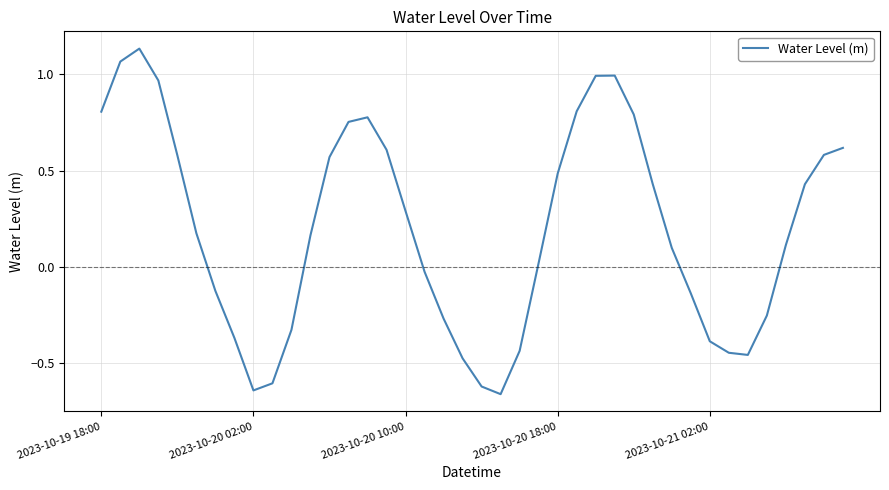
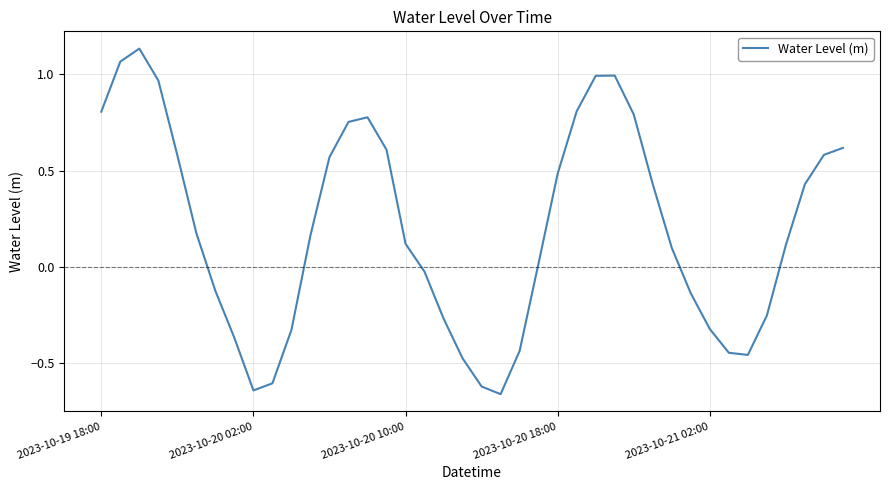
2023-10-20 10:00: 0.29 -> 0.12
2023-10-21 02:00: -0.39 -> -0.32
